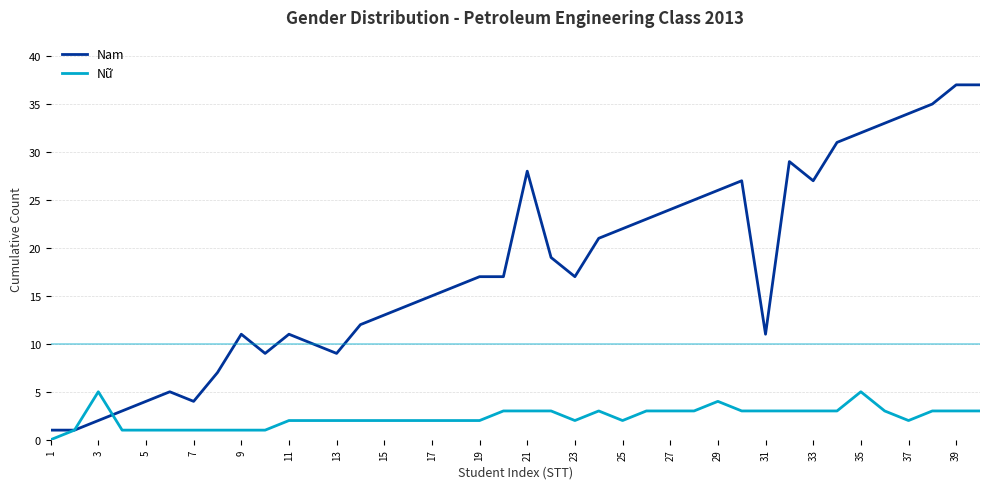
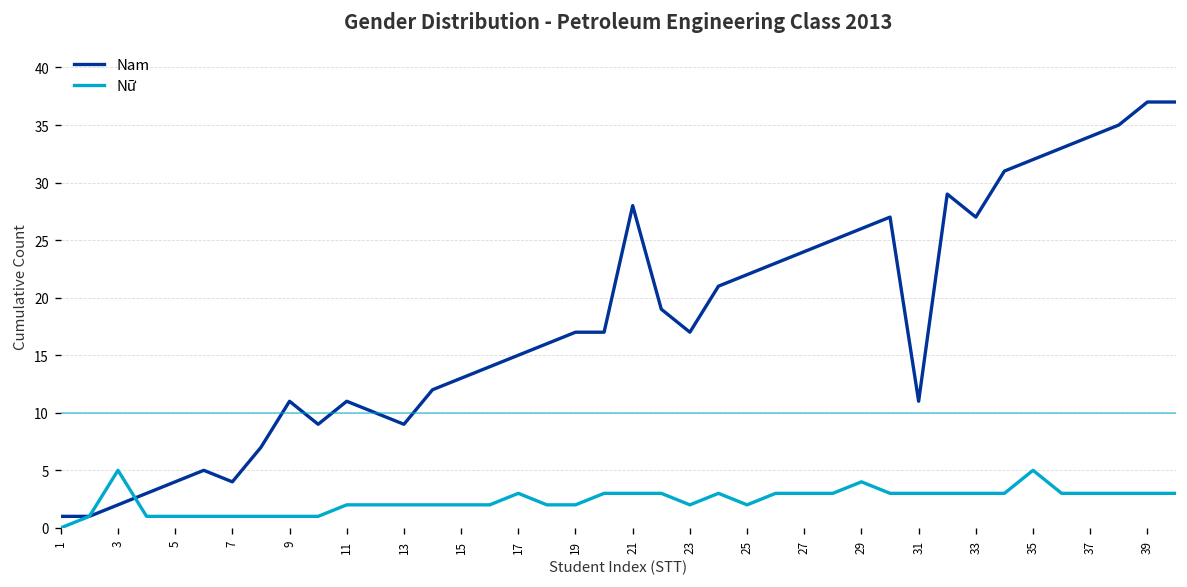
Nữ, 17: 2 -> 3
Nữ, 37: 2 -> 3
